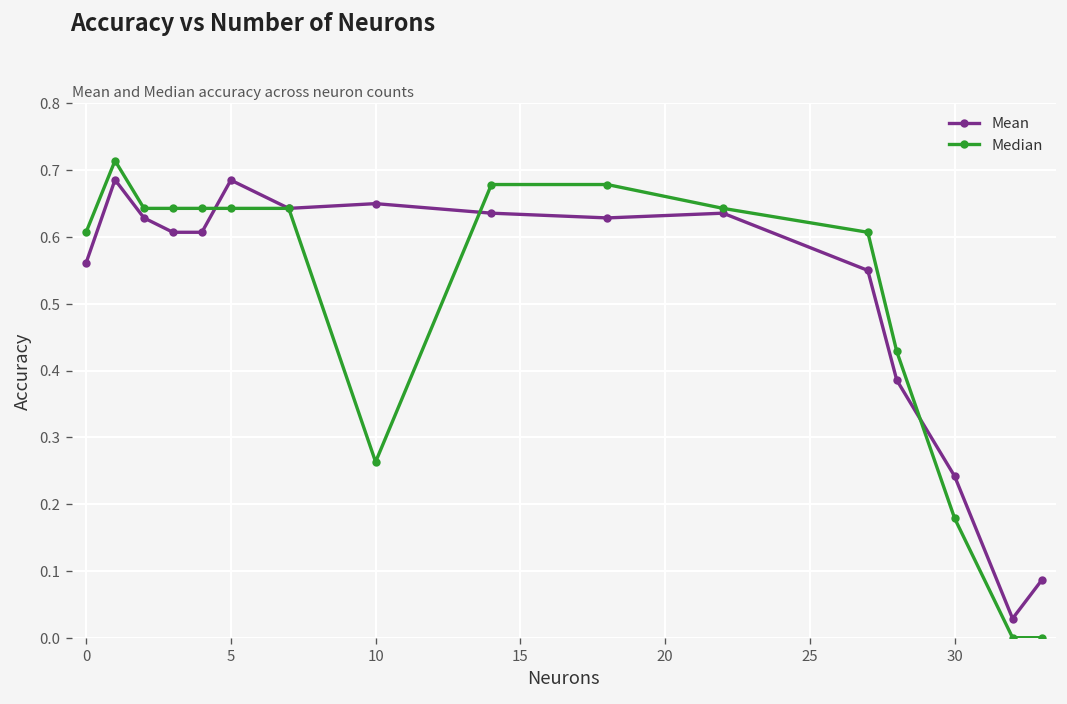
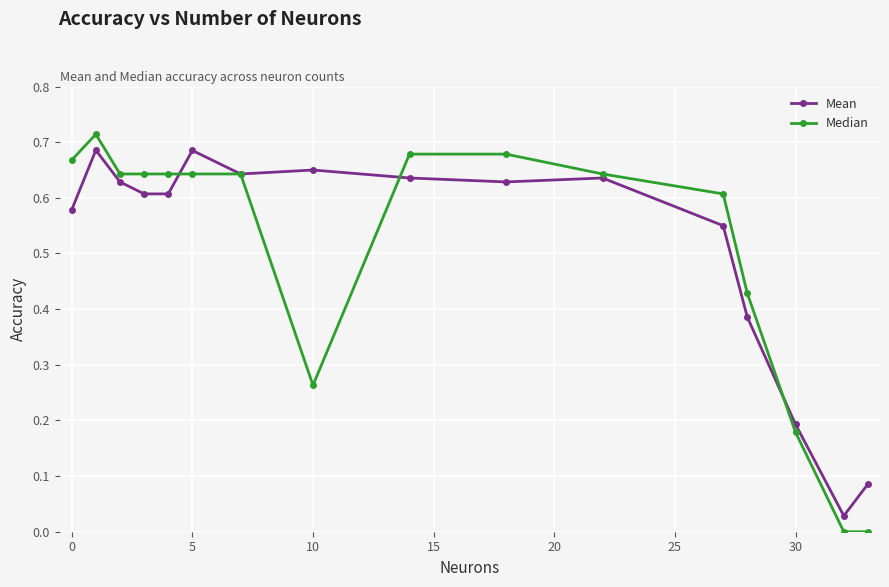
Mean, 0: 0.56 -> 0.58
Median, 0: 0.61 -> 0.67
Mean, 30: 0.24 -> 0.19
